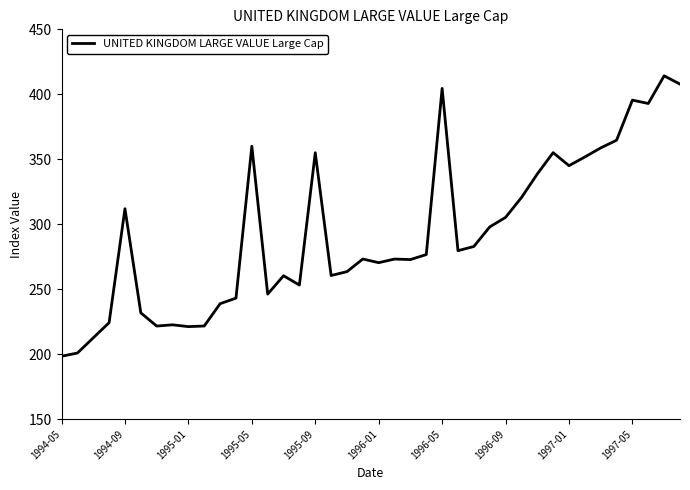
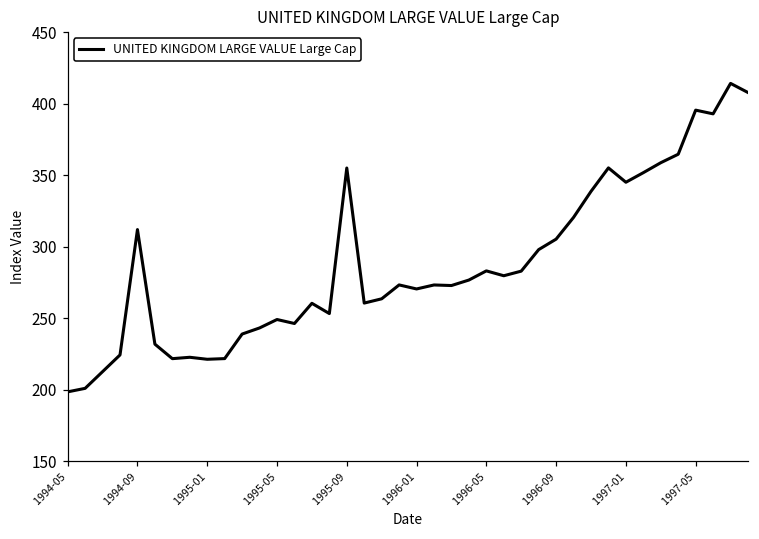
1995-05: 360 -> 249
1996-05: 405 -> 283
